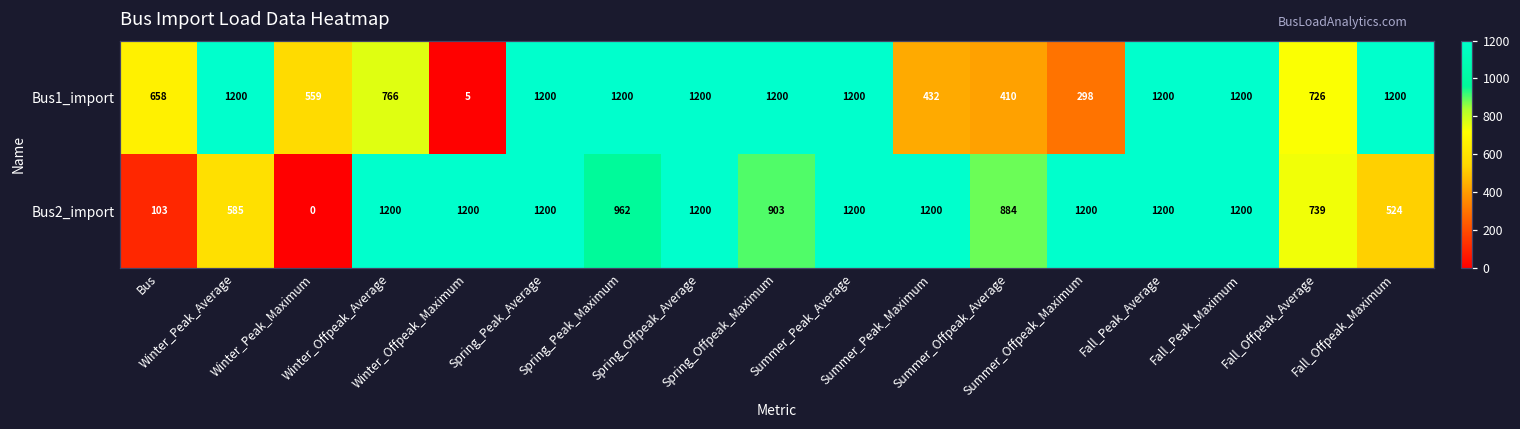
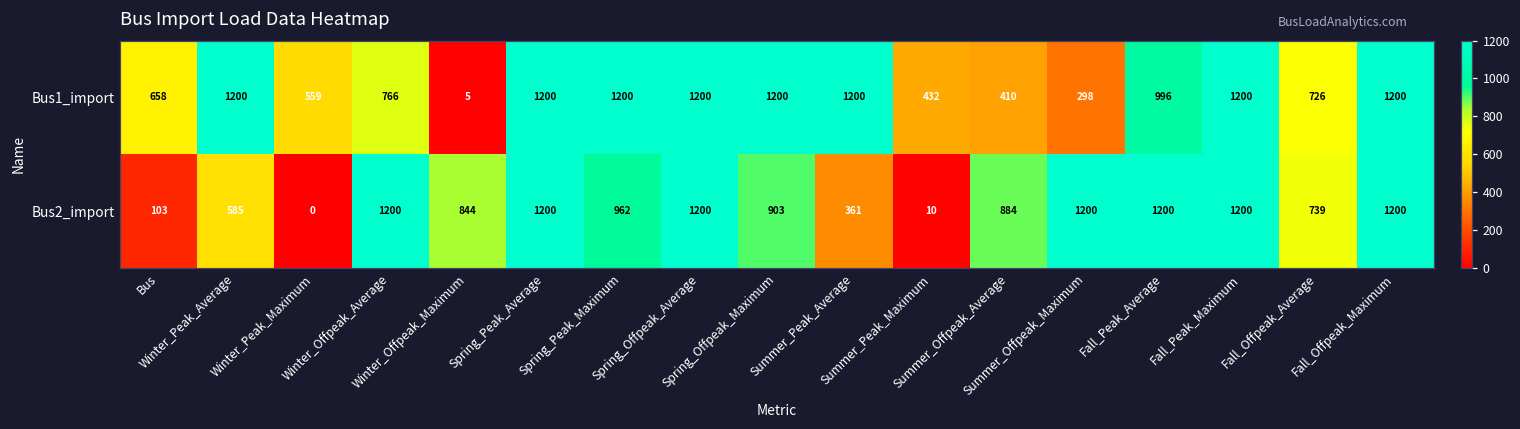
Bus1_import, Fall_Peak_Average: 1200 -> 996
Bus2_import, Winter_Offpeak_Maximum: 1200 -> 844
Bus2_import, Summer_Peak_Average: 1200 -> 361
Bus2_import, Summer_Peak_Maximum: 1200 -> 10
Bus2_import, Fall_Offpeak_Maximum: 524 -> 1200
